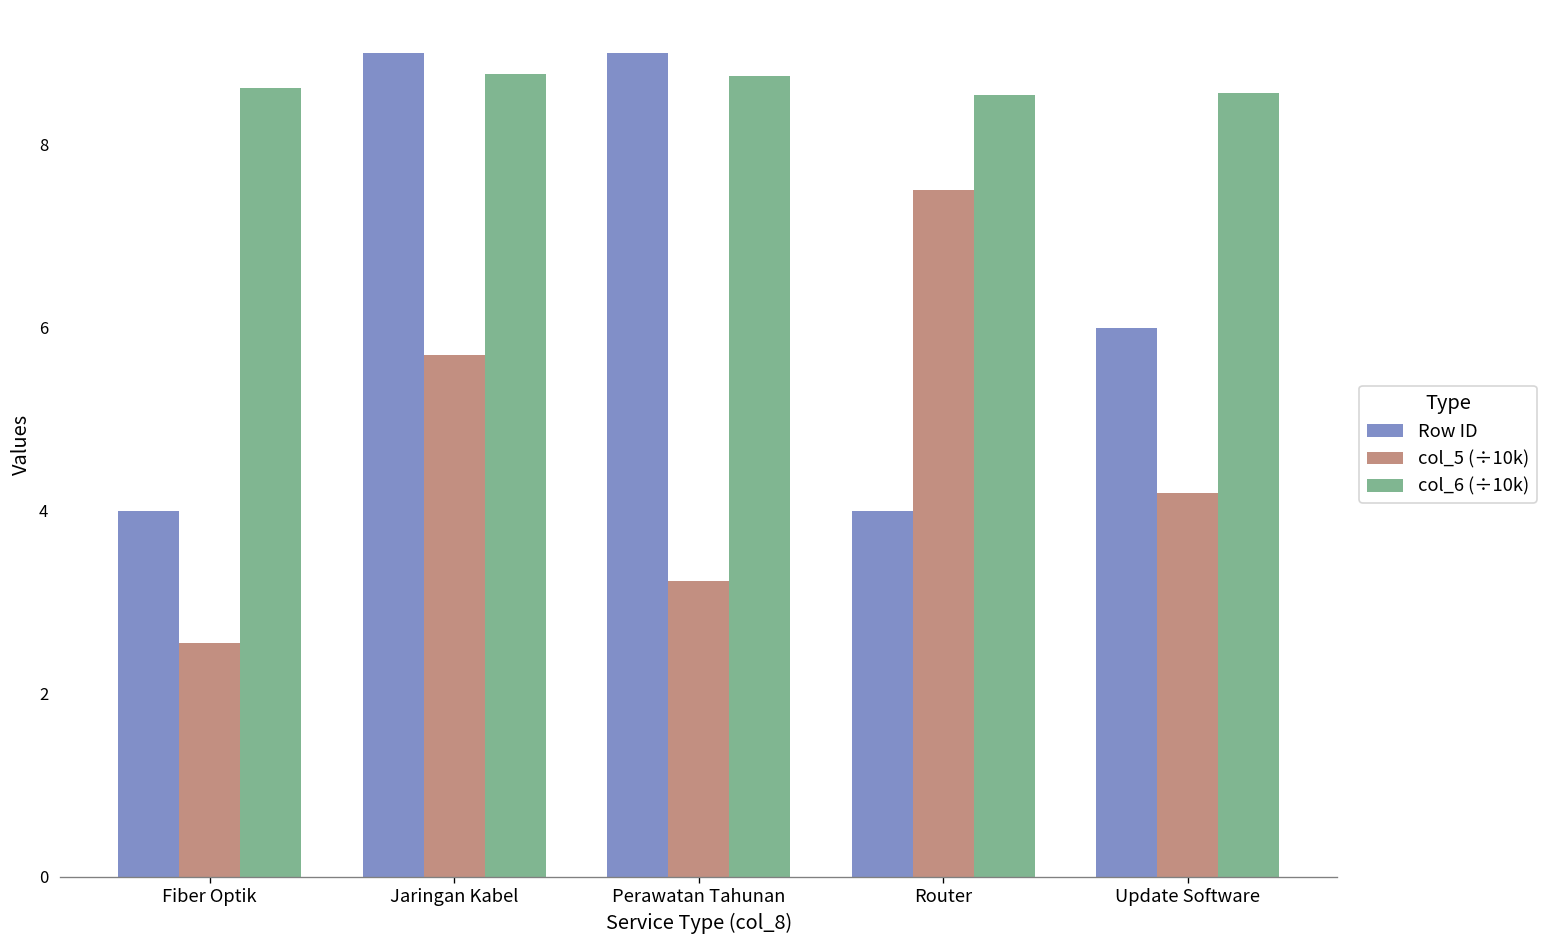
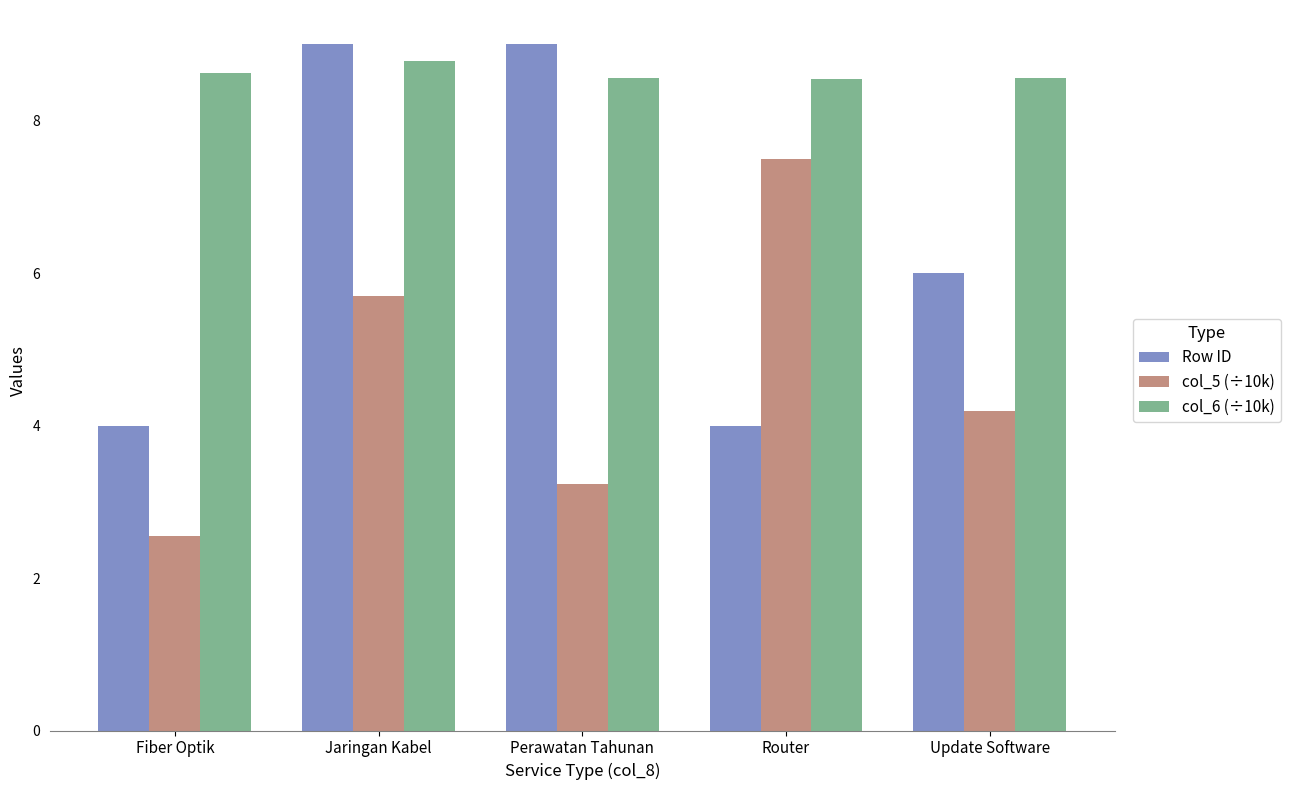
col_6 (÷10k), Perawatan Tahunan: 8.8 -> 8.6
